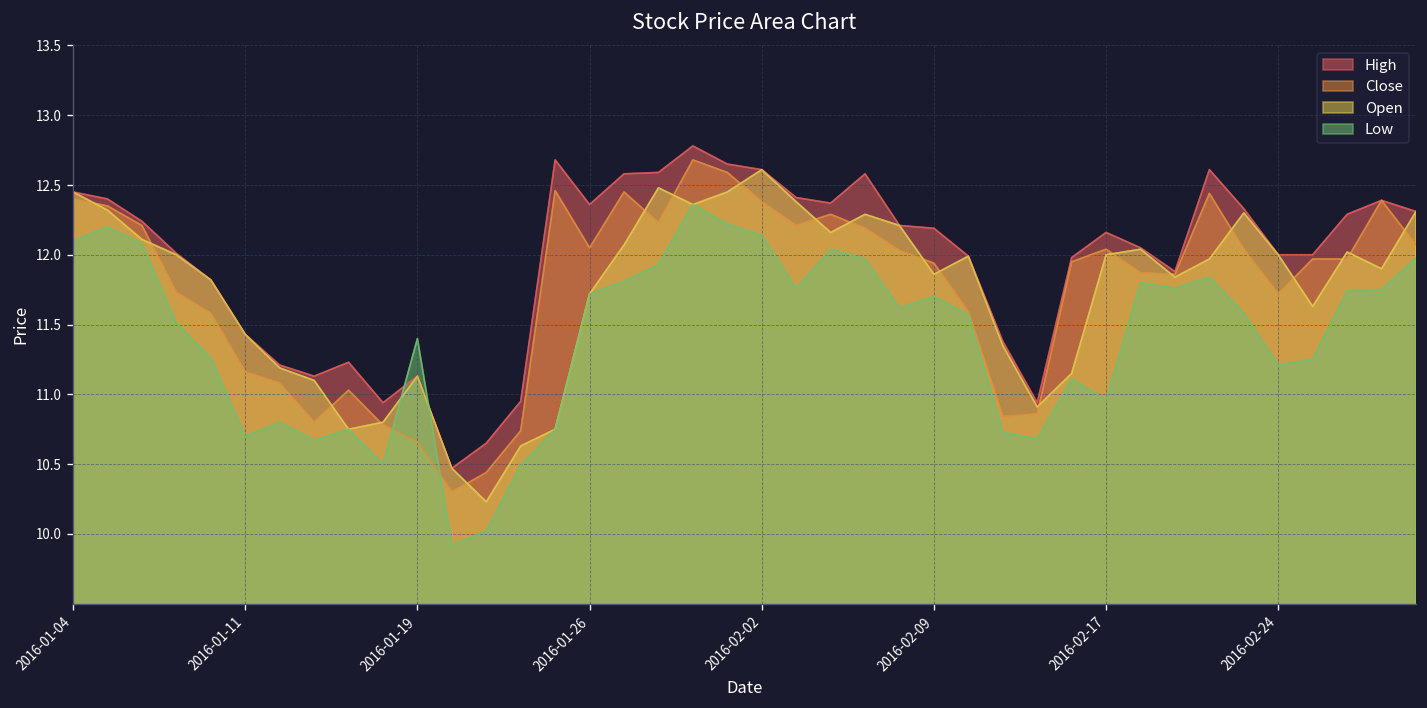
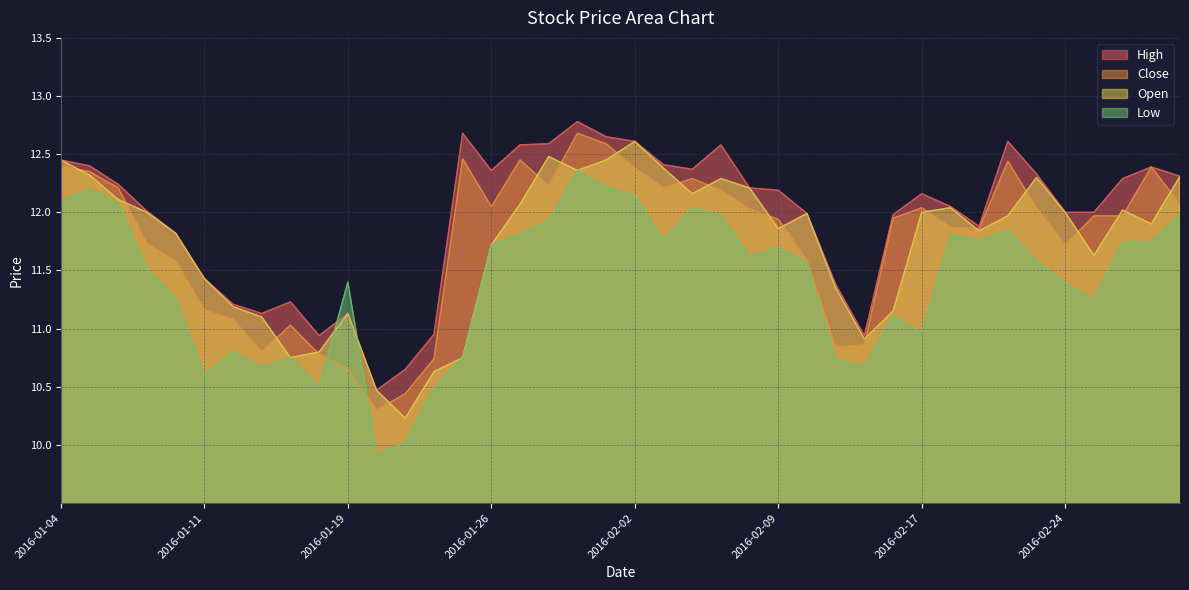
Low, 2016-01-11: 10.7 -> 10.6
Low, 2016-02-24: 11.21 -> 11.39
